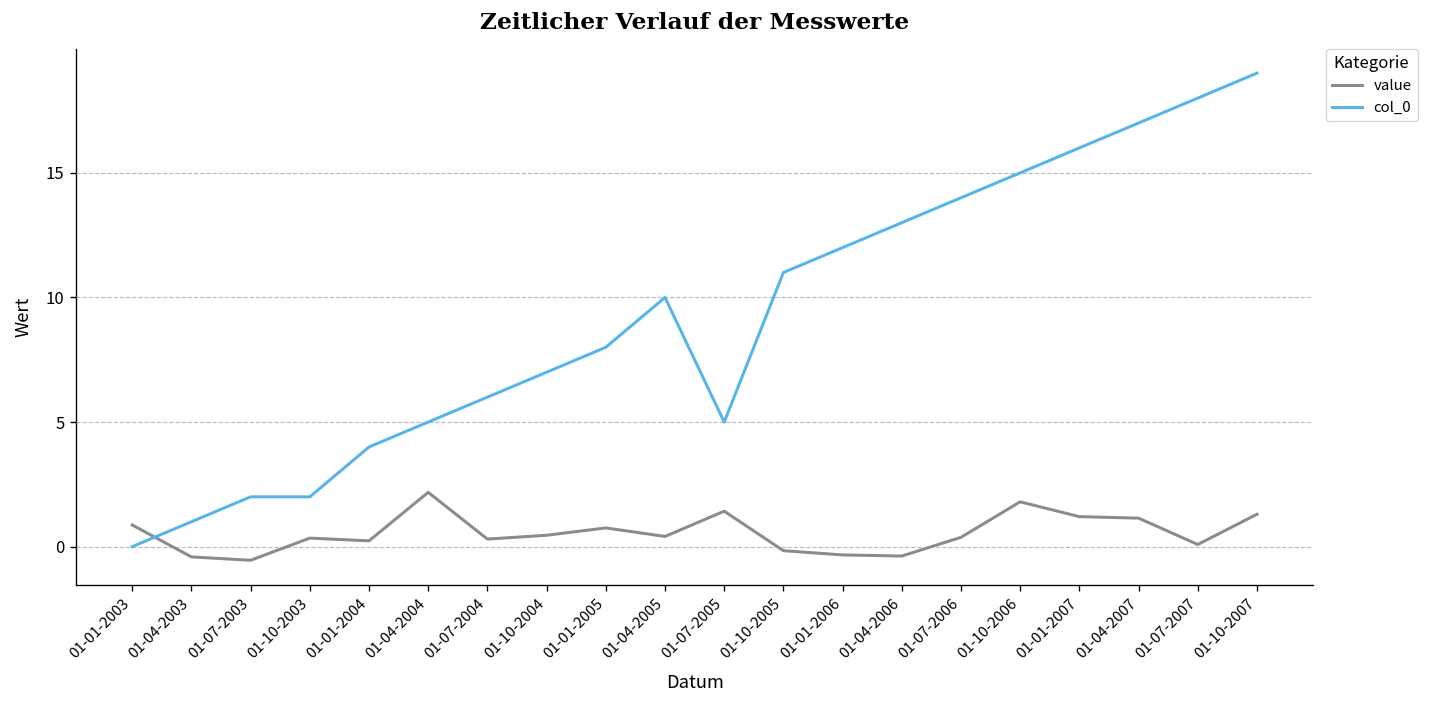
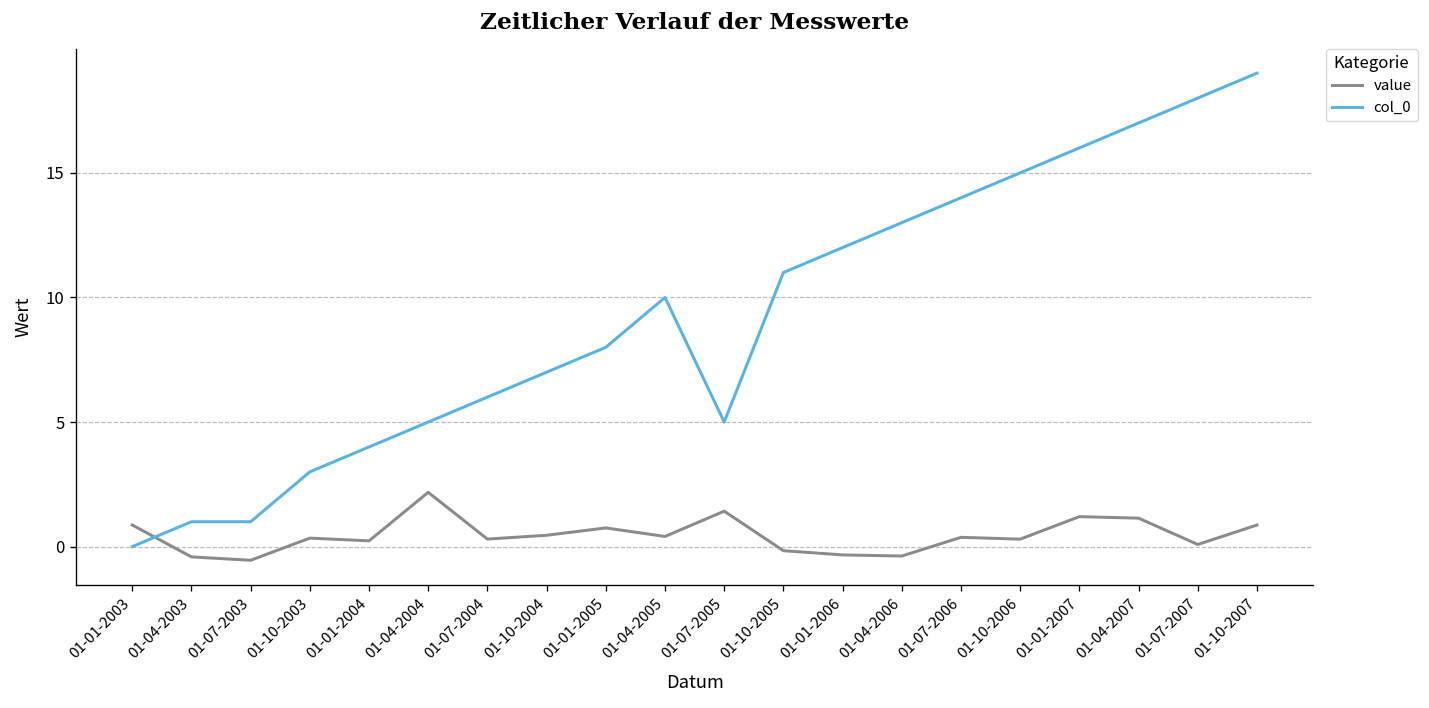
col_0, 01-07-2003: 2 -> 1
col_0, 01-10-2003: 2 -> 3
value, 01-10-2006: 1.8 -> 0.3
value, 01-10-2007: 1.3 -> 0.9
